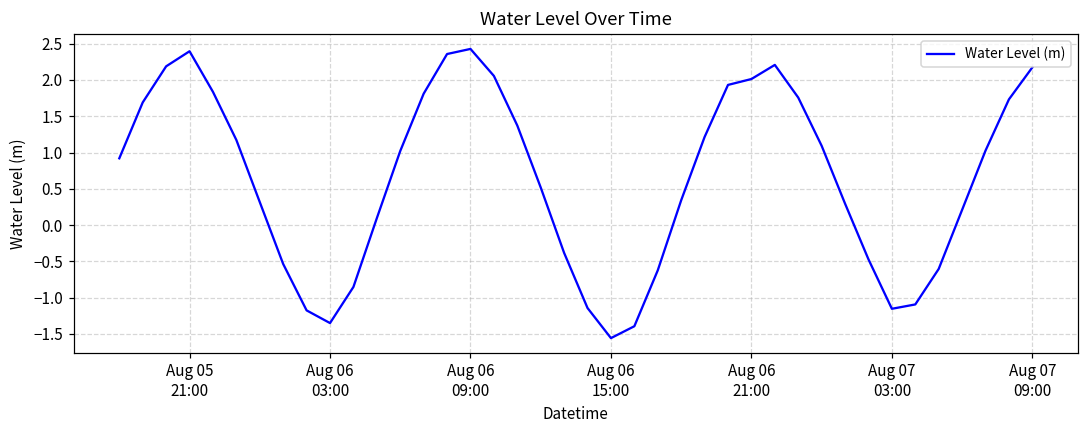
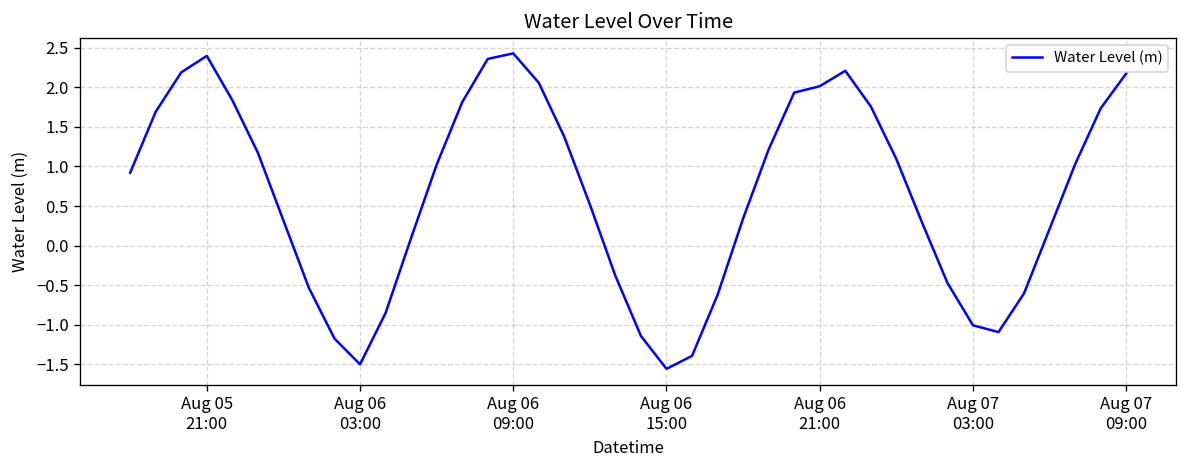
Aug 06 03:00: -1.3 -> -1.5
Aug 07 03:00: -1.2 -> -1.0
